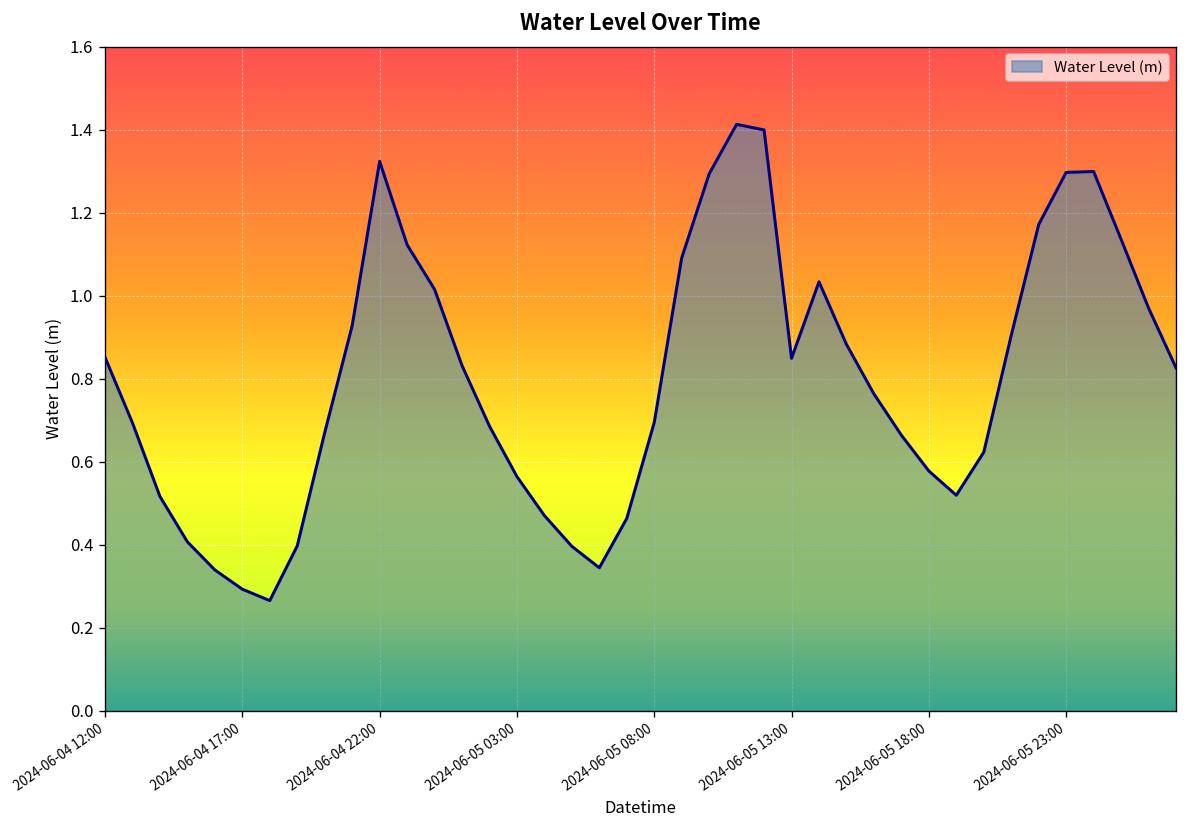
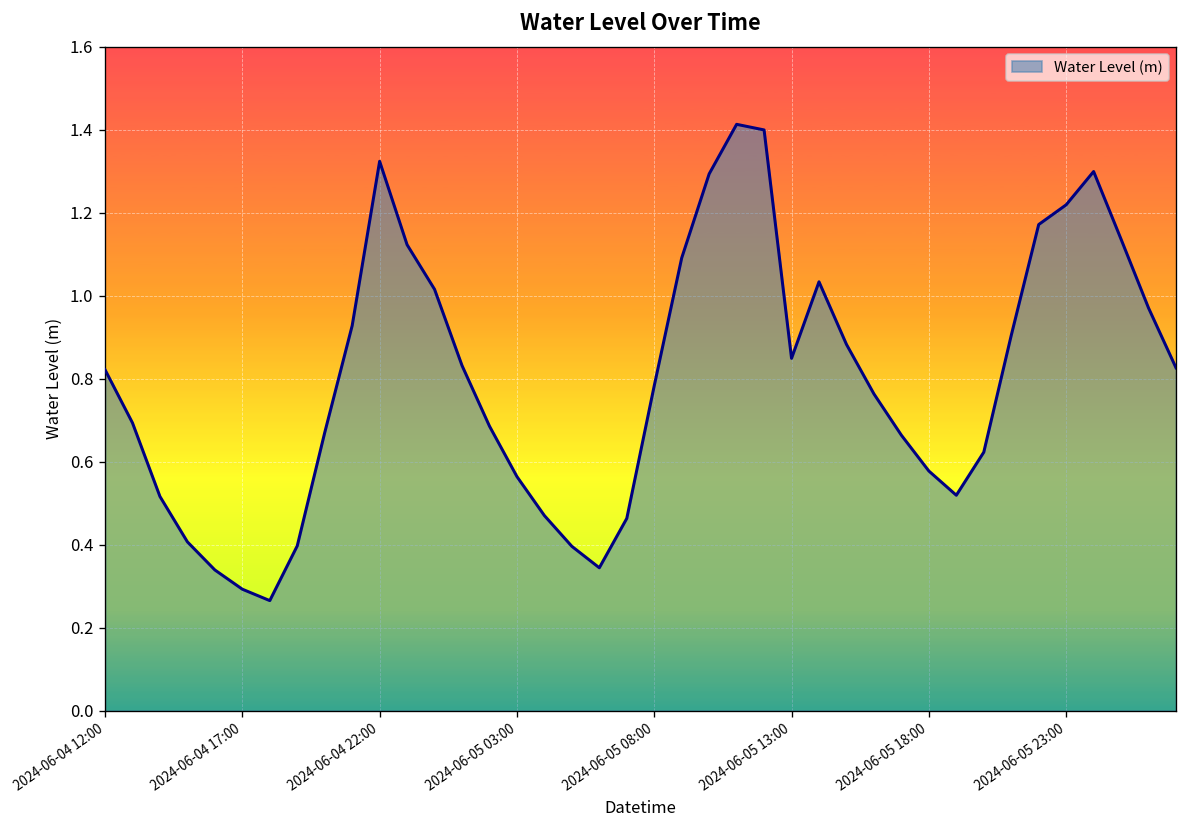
2024-06-04 12:00: 0.85 -> 0.82
2024-06-05 08:00: 0.69 -> 0.78
2024-06-05 23:00: 1.30 -> 1.22
